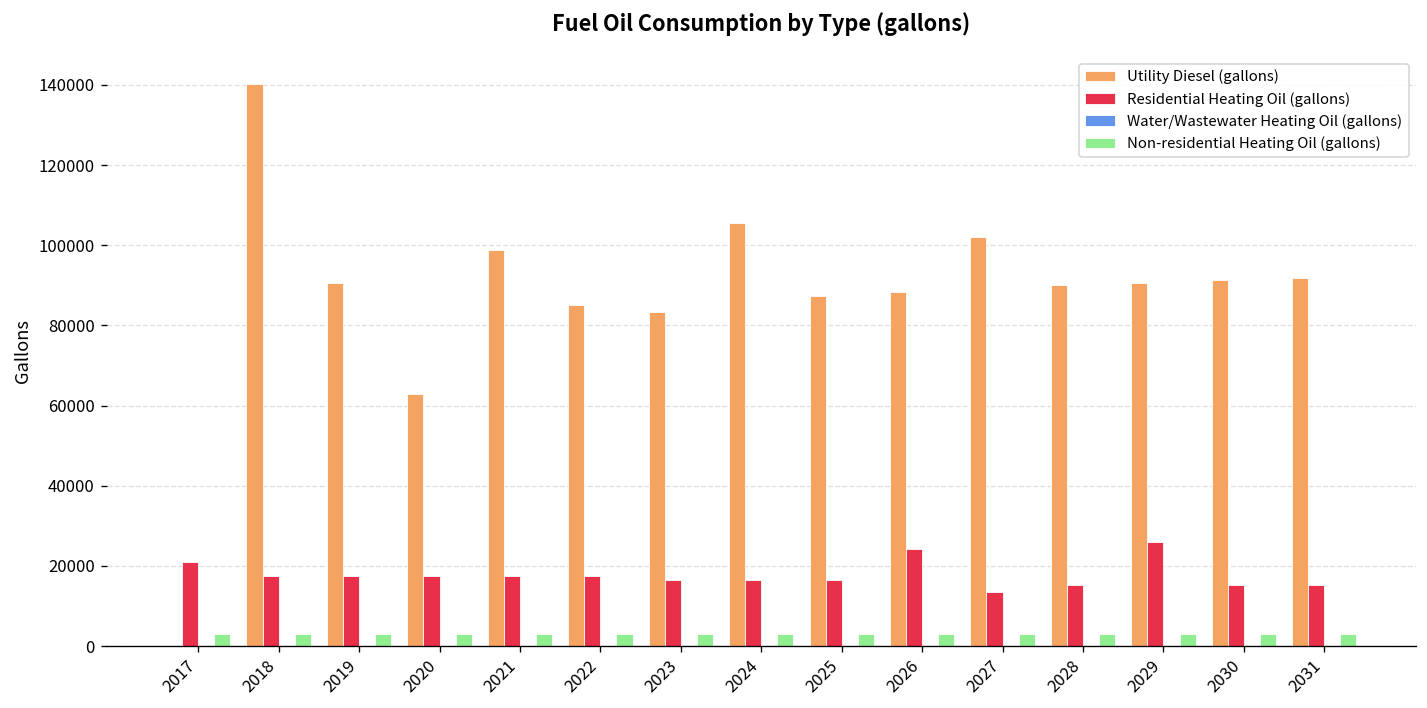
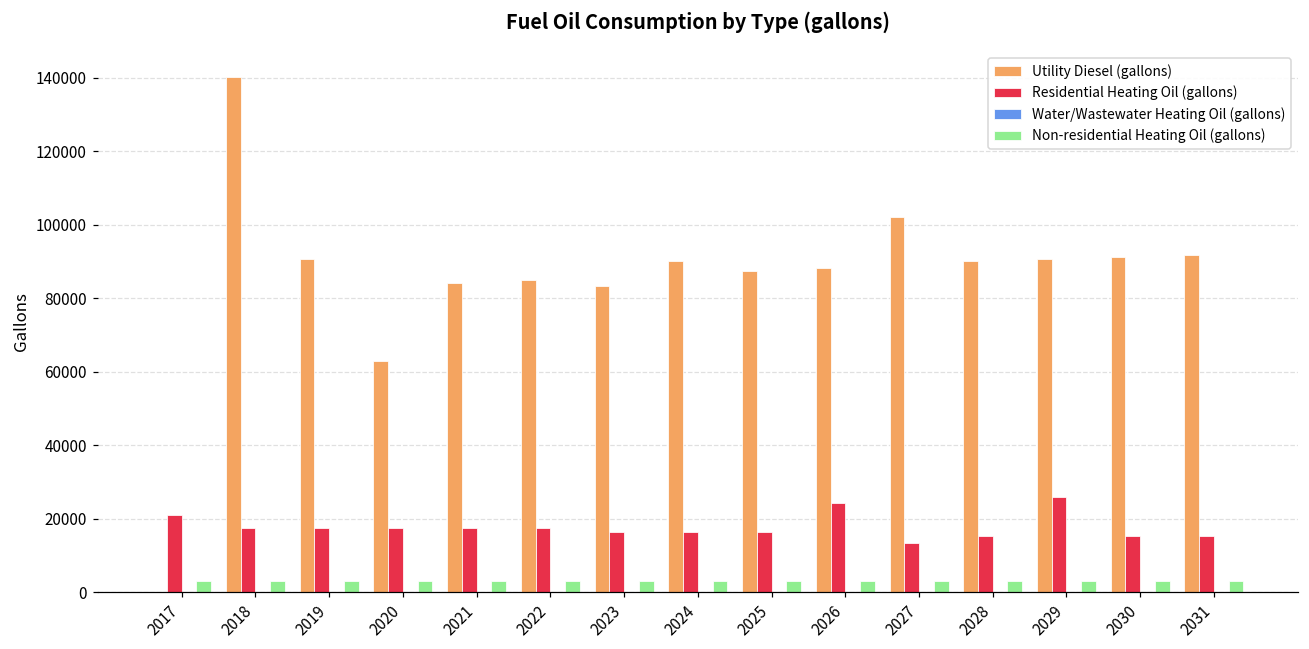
Utility Diesel (gallons), 2021: 99000 -> 84000
Utility Diesel (gallons), 2024: 106000 -> 90000
